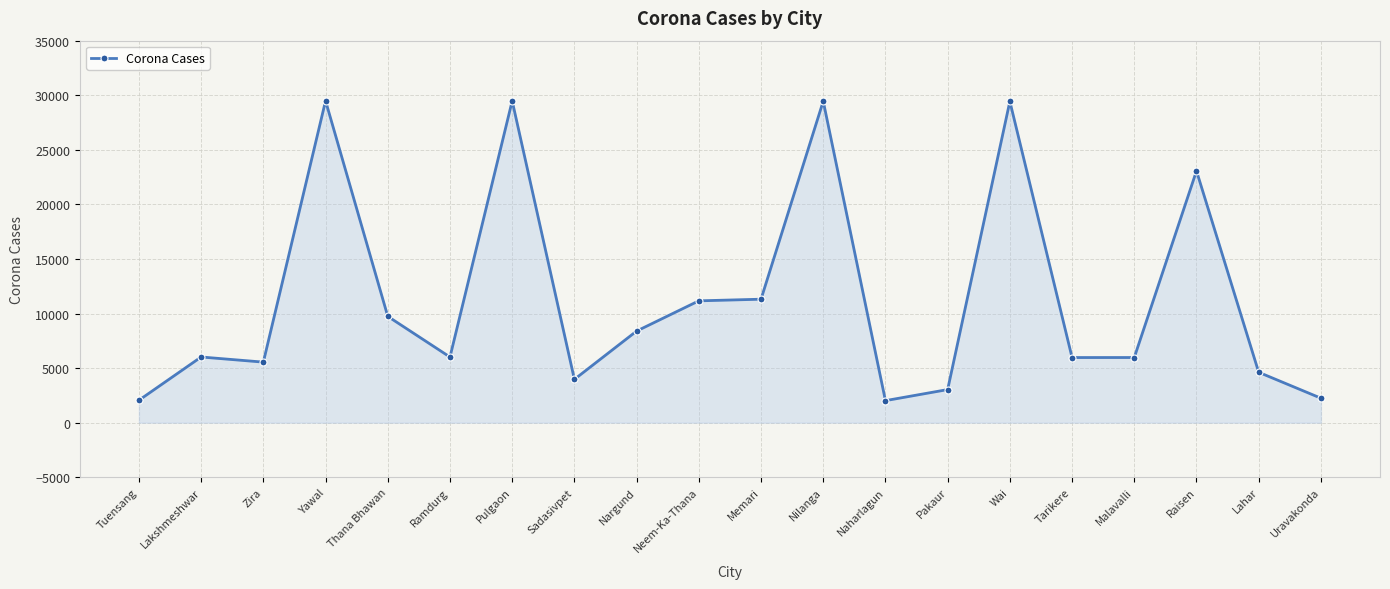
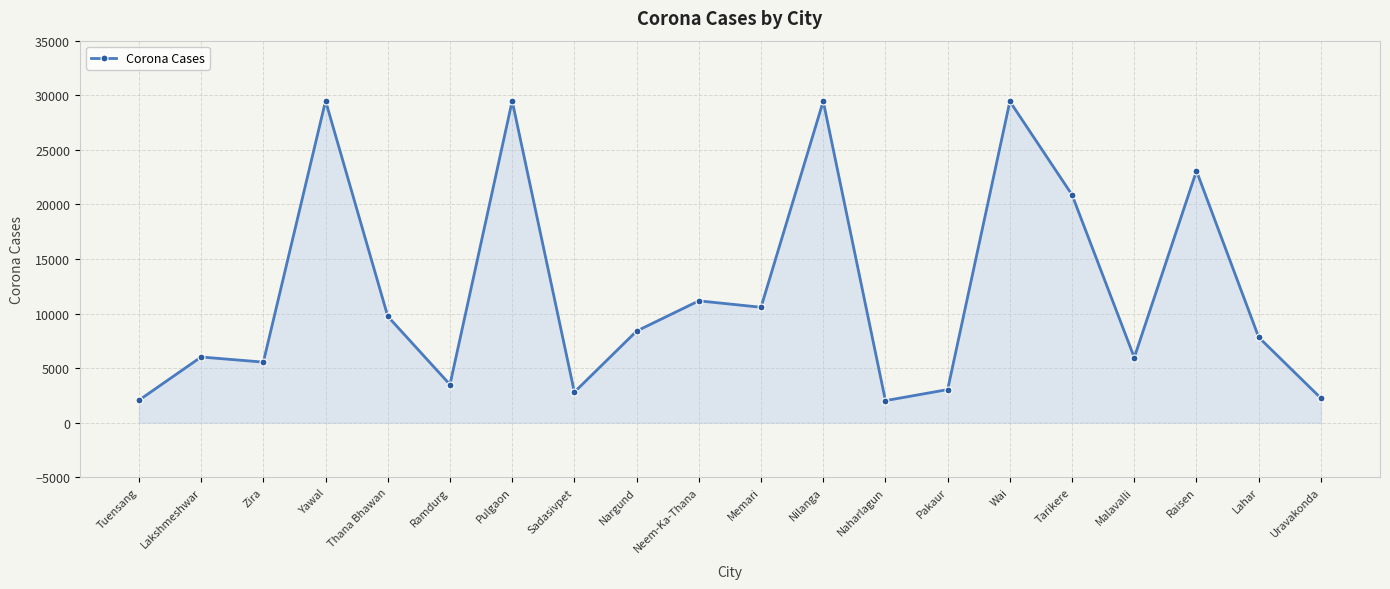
Ramdurg: 6000 -> 3500
Sadasivpet: 4000 -> 2800
Memari: 11300 -> 10600
Tarikere: 6000 -> 20900
Lahar: 4600 -> 7800
